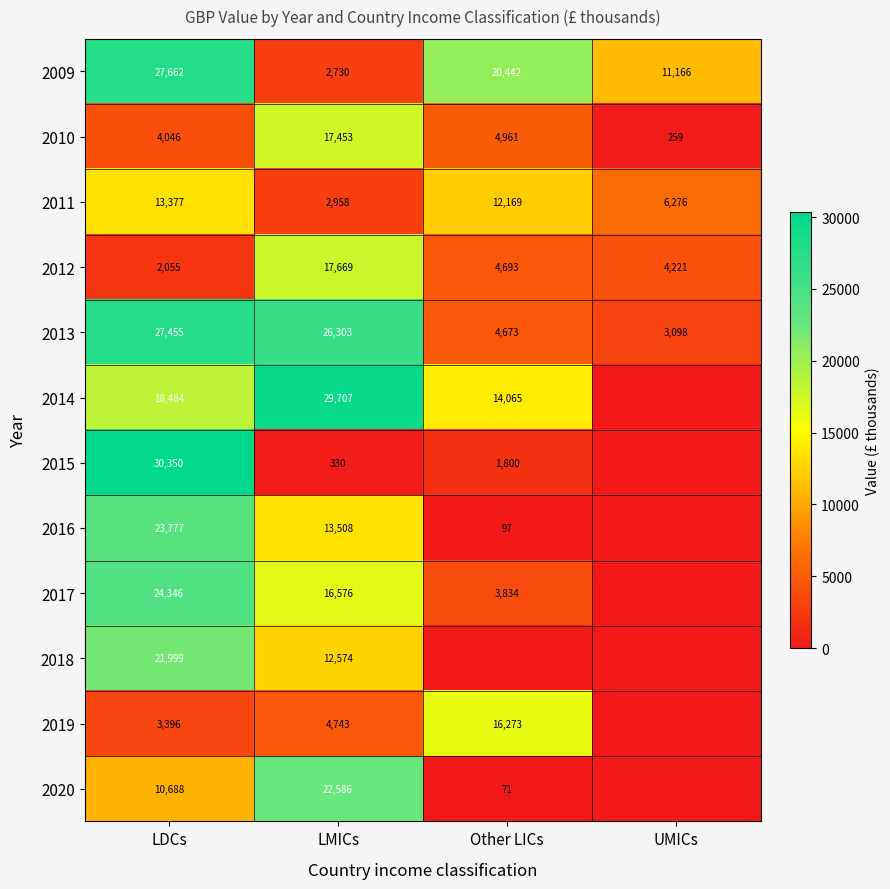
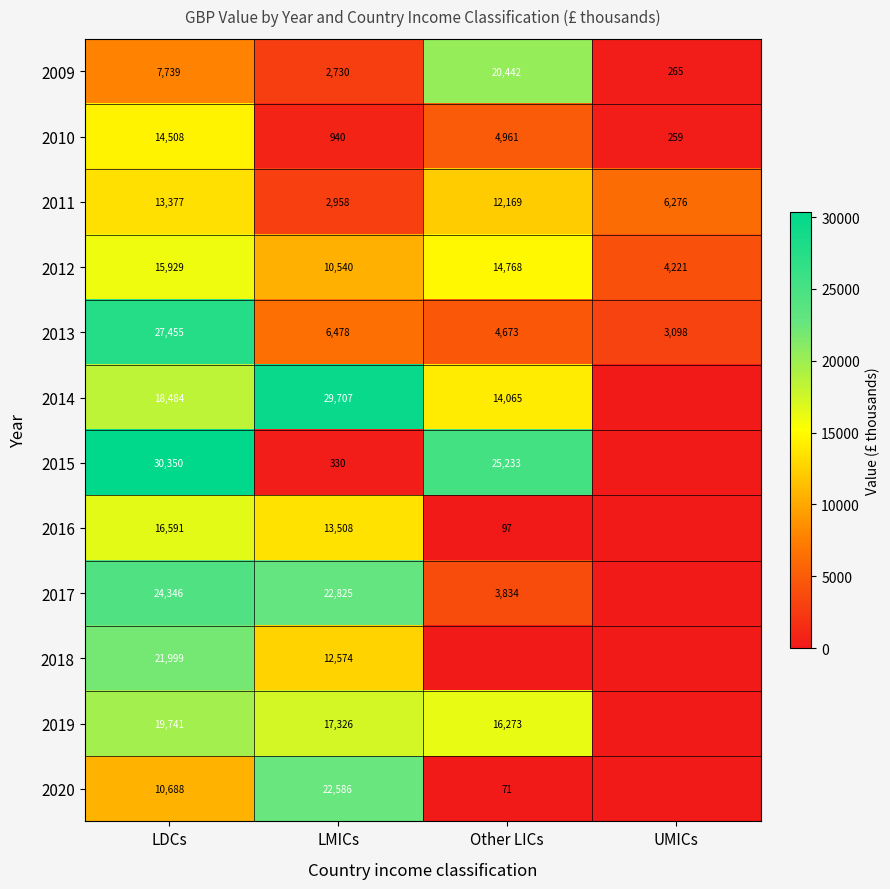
2009, LDCs: 27,662 -> 7,739
2009, UMICs: 11,166 -> 265
2010, LDCs: 4,046 -> 14,508
2010, LMICs: 17,453 -> 940
2012, LDCs: 2,055 -> 15,929
2012, LMICs: 17,669 -> 10,540
2012, Other LICs: 4,693 -> 14,768
2013, LMICs: 26,303 -> 6,478
2015, Other LICs: 1,800 -> 25,233
2016, LDCs: 23,777 -> 16,591
2017, LMICs: 16,576 -> 22,825
2019, LDCs: 3,396 -> 19,741
2019, LMICs: 4,743 -> 17,326
